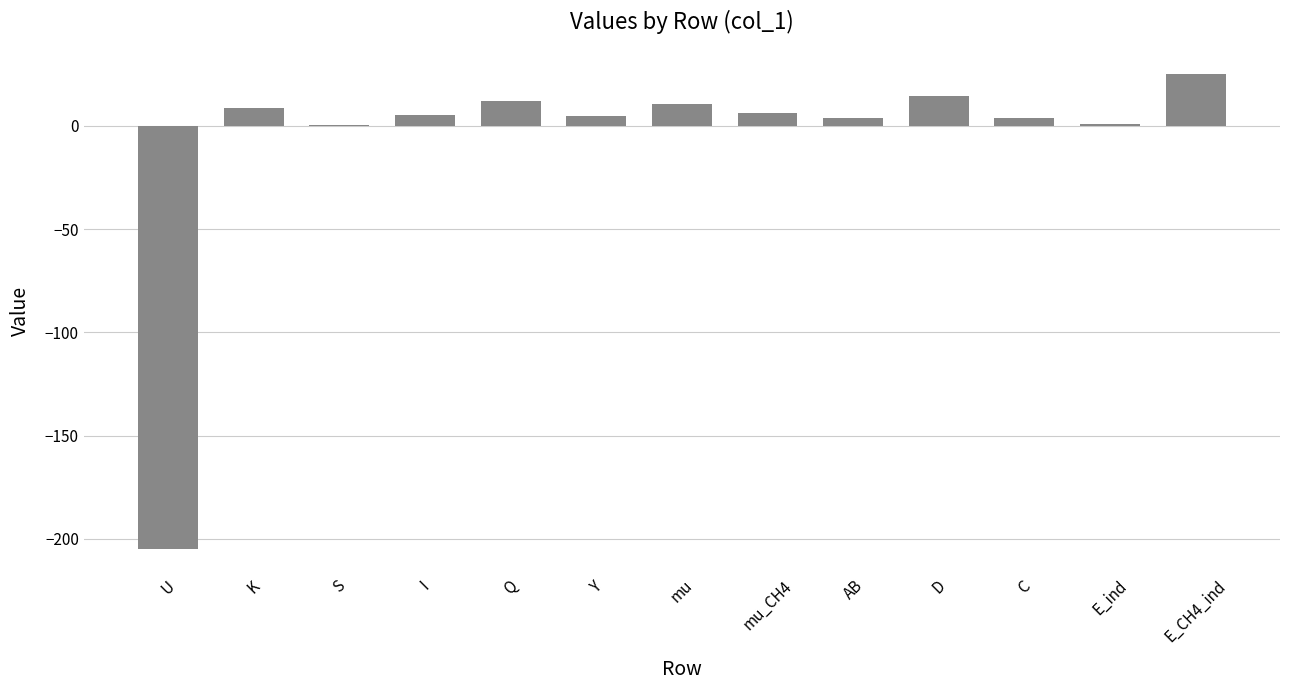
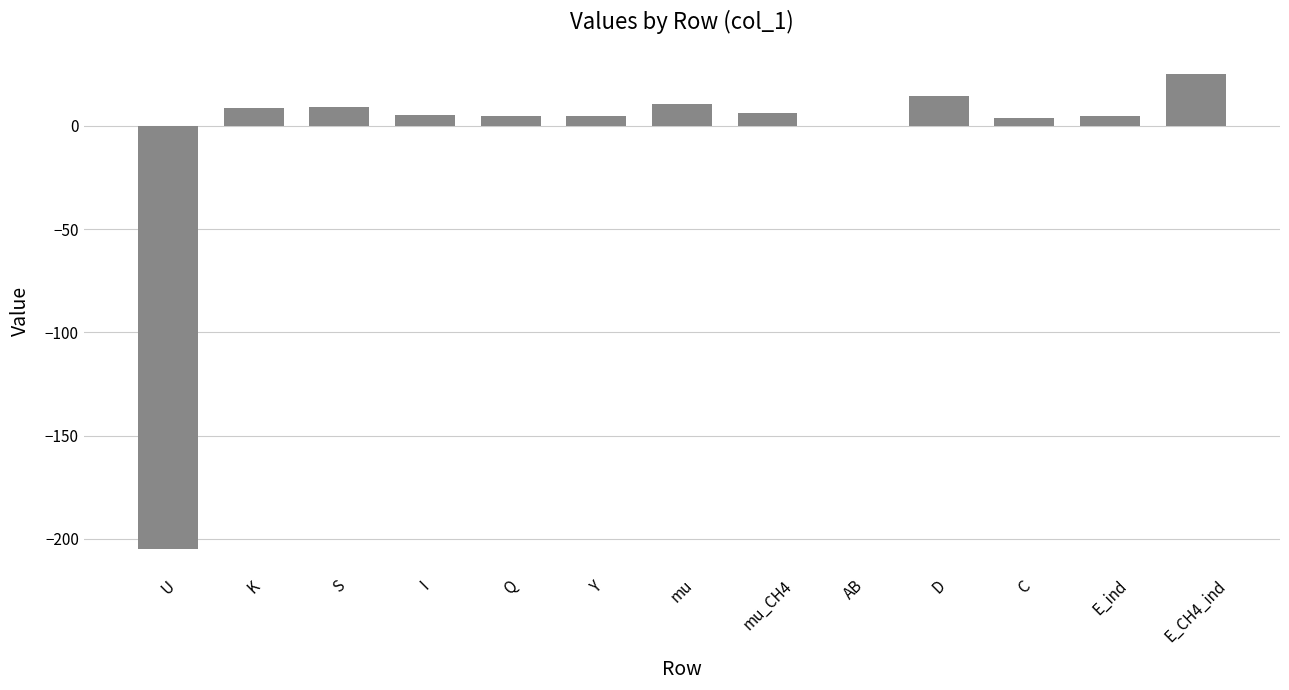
S: 0 -> 9
Q: 12 -> 5
AB: 4 -> 0
E_ind: 1 -> 5
